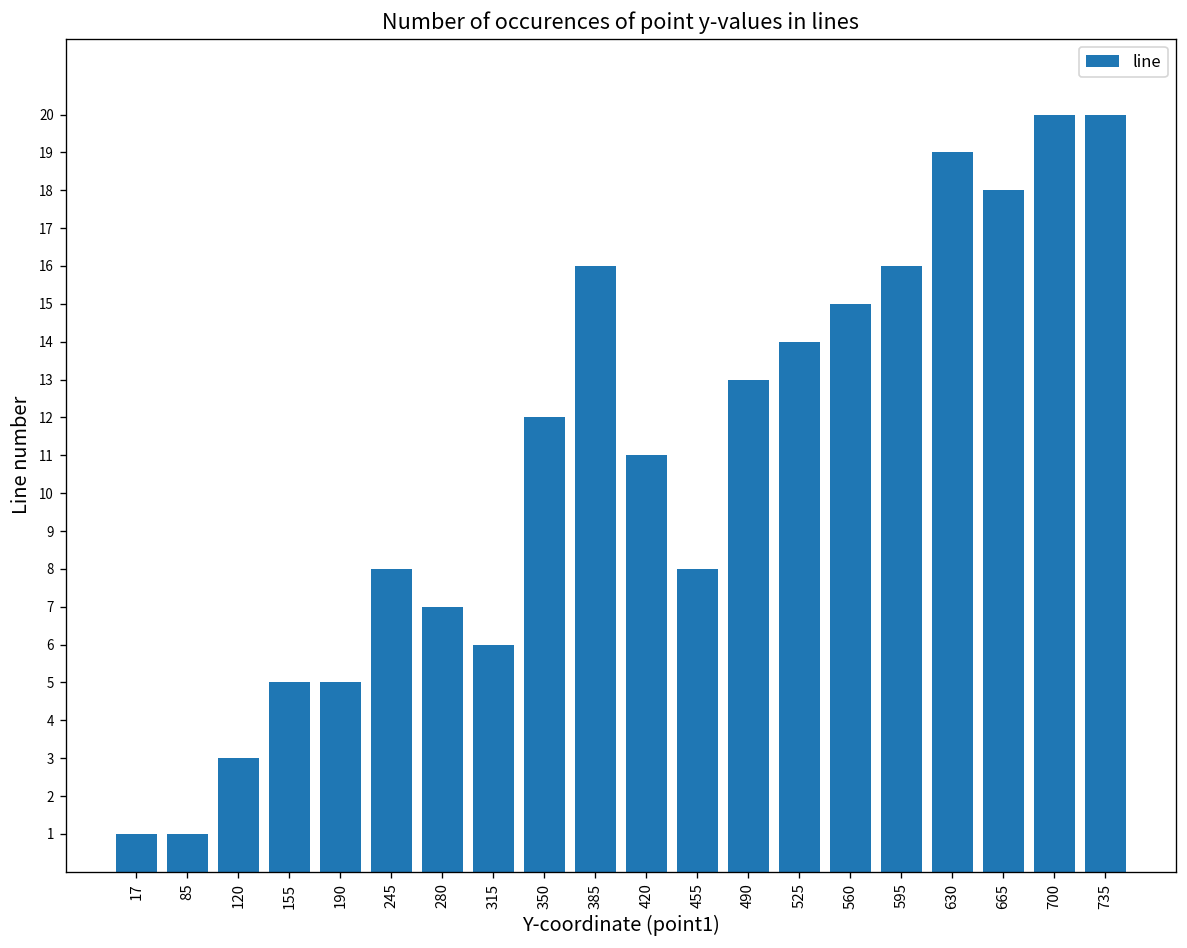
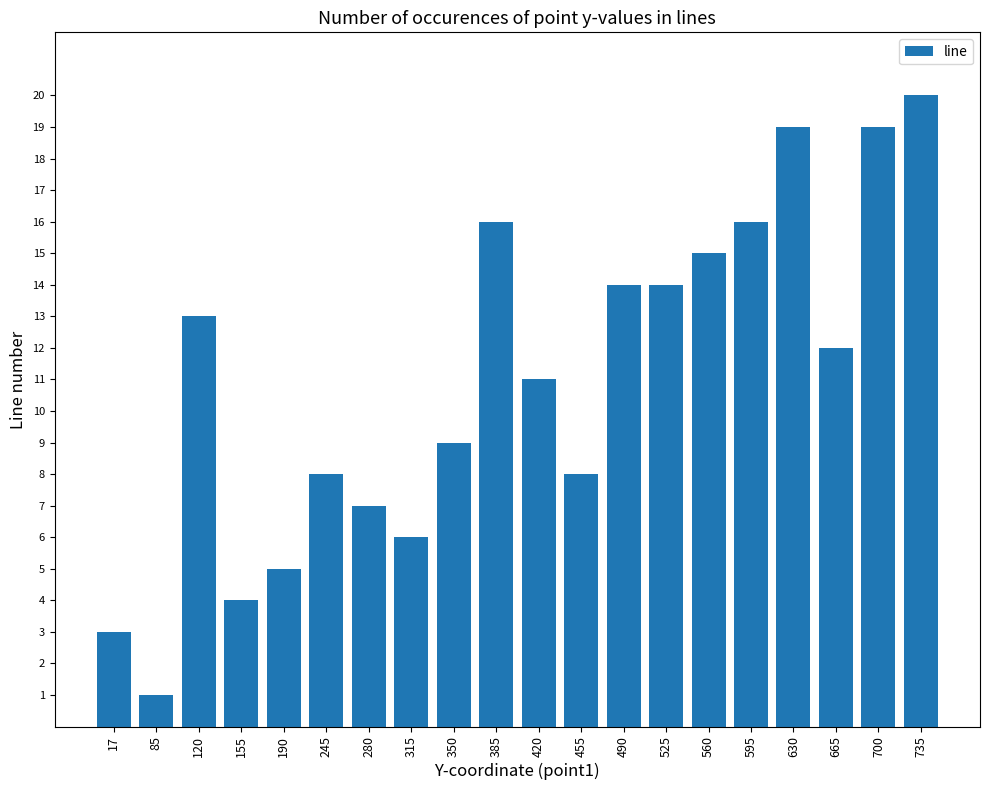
17: 1 -> 3
120: 3 -> 13
155: 5 -> 4
350: 12 -> 9
490: 13 -> 14
665: 18 -> 12
700: 20 -> 19
